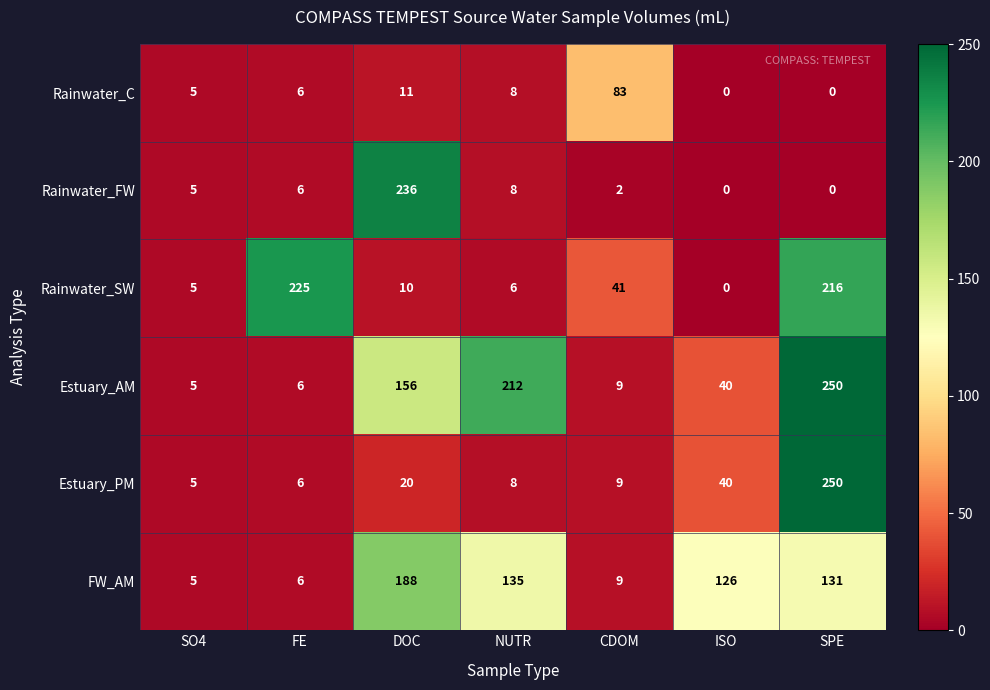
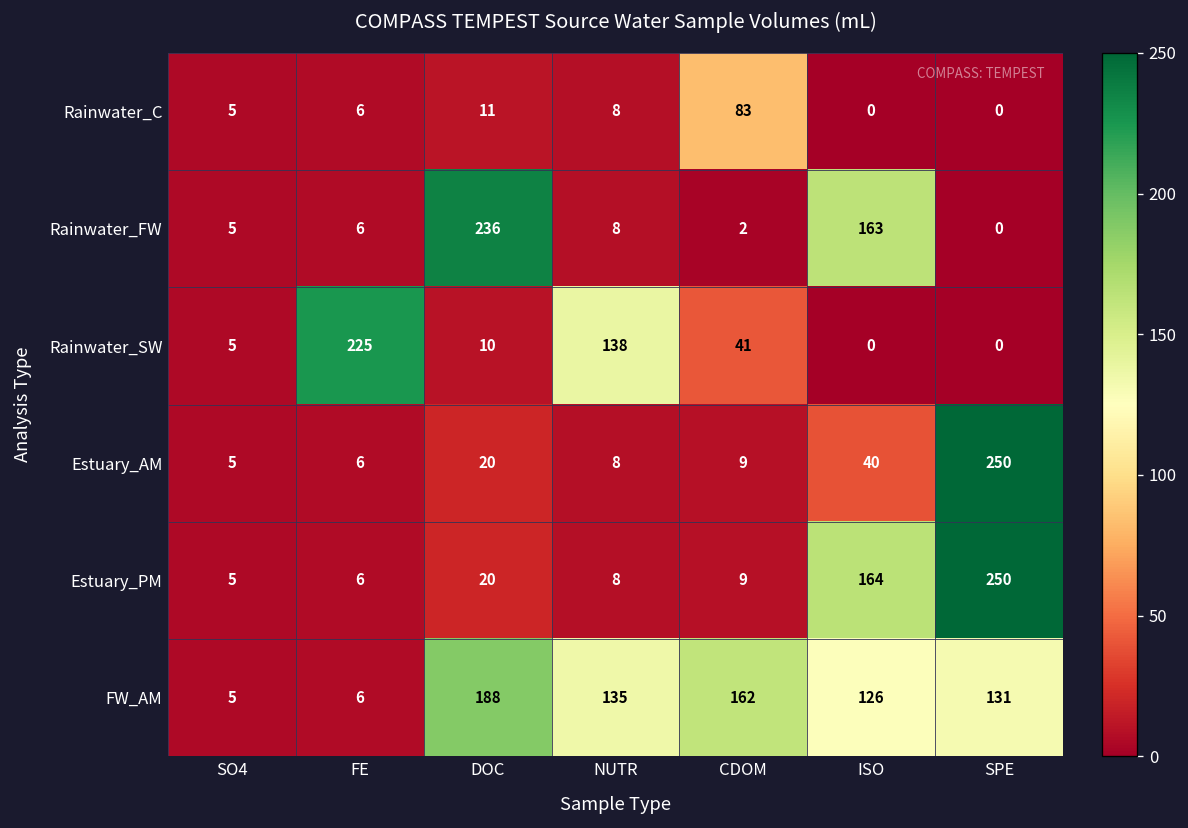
Rainwater_FW, ISO: 0 -> 163
Rainwater_SW, NUTR: 6 -> 138
Rainwater_SW, SPE: 216 -> 0
Estuary_AM, DOC: 156 -> 20
Estuary_AM, NUTR: 212 -> 8
Estuary_PM, ISO: 40 -> 164
FW_AM, CDOM: 9 -> 162
